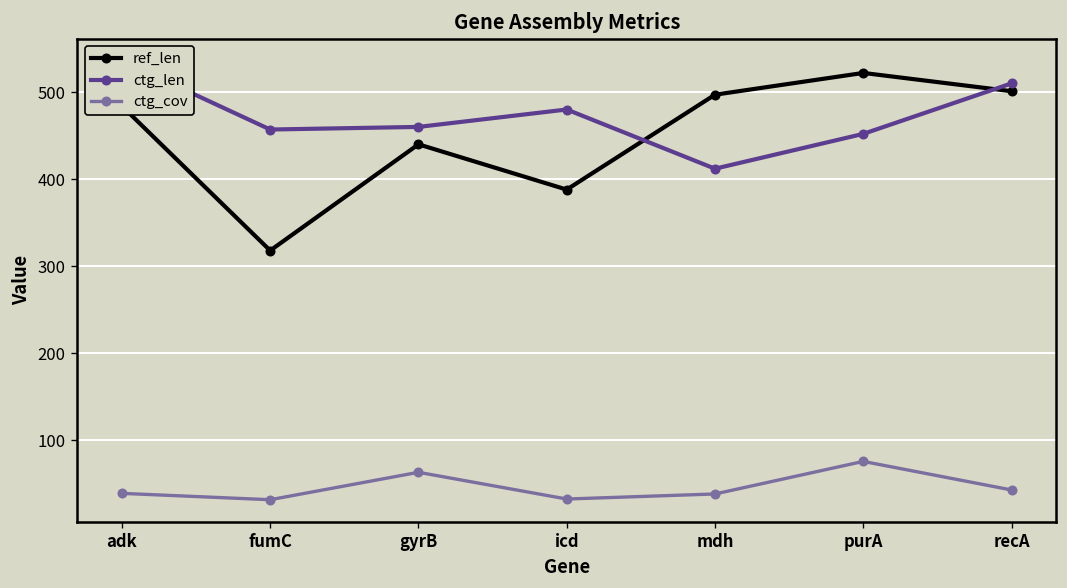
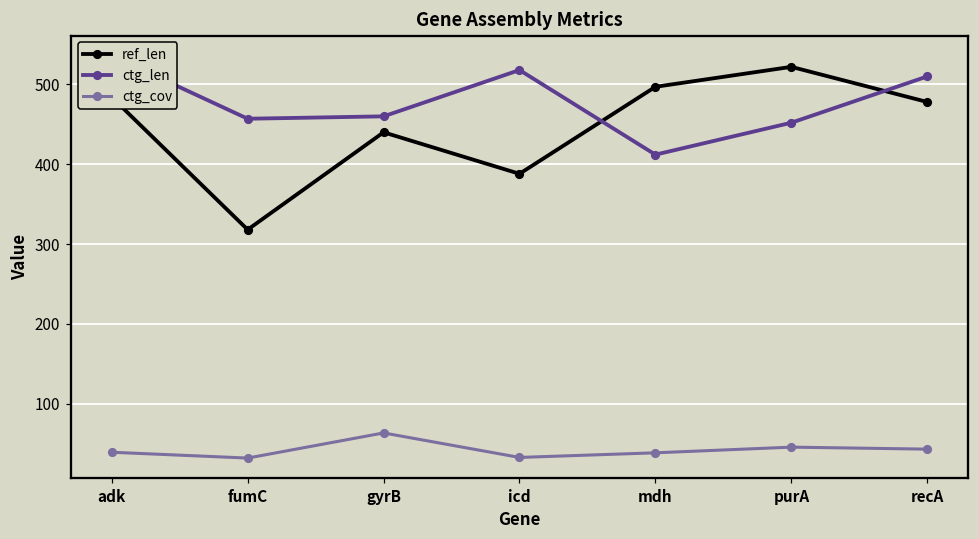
ctg_len, icd: 480 -> 520
ctg_cov, purA: 80 -> 50
ref_len, recA: 500 -> 480
